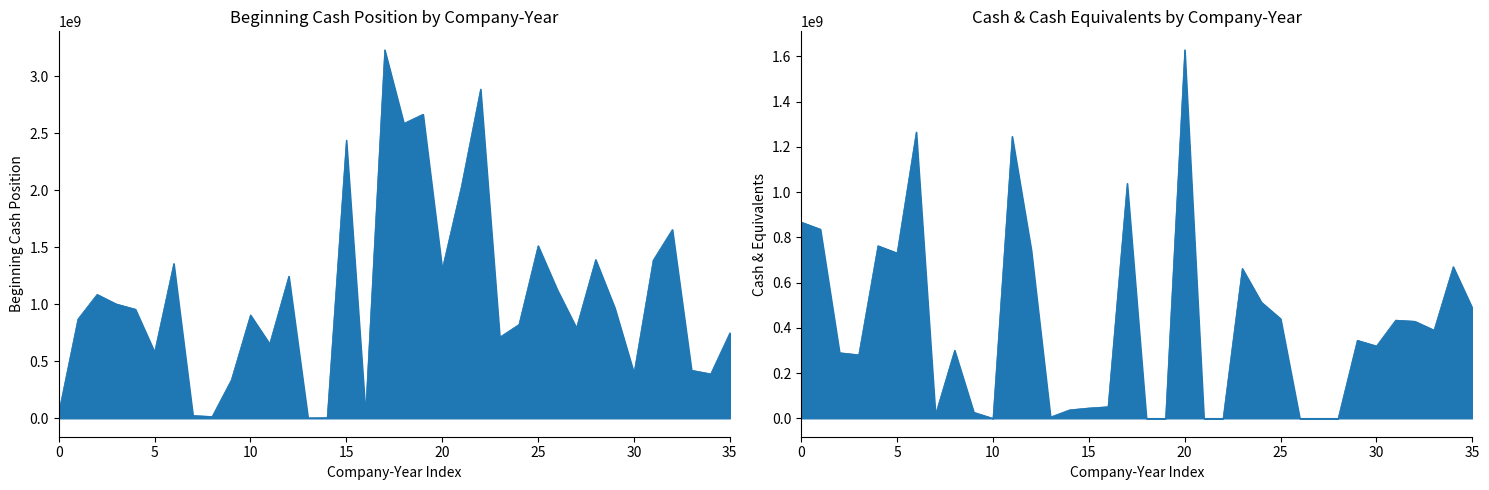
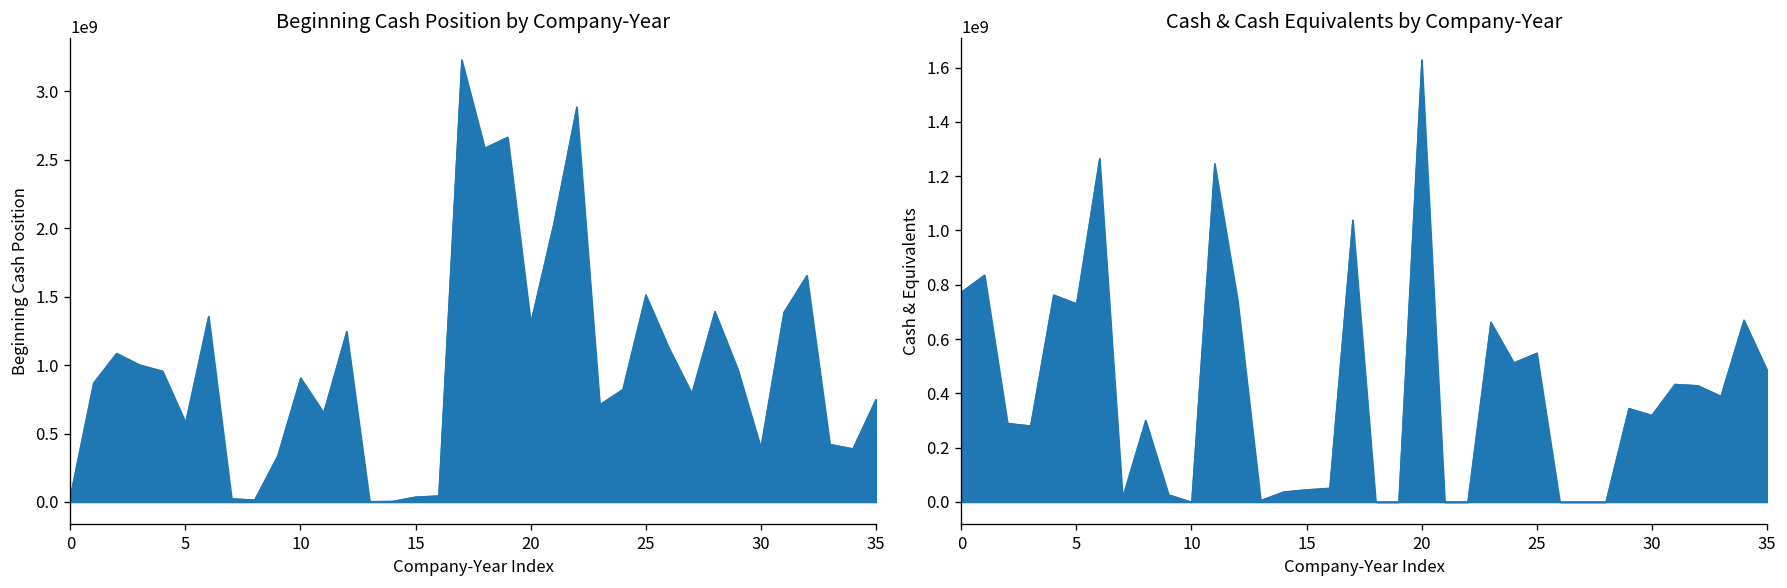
Beginning Cash Position by Company-Year, 15: 2440000000 -> 40000000
Cash & Cash Equivalents by Company-Year, 0: 870000000 -> 770000000
Cash & Cash Equivalents by Company-Year, 25: 440000000 -> 550000000
